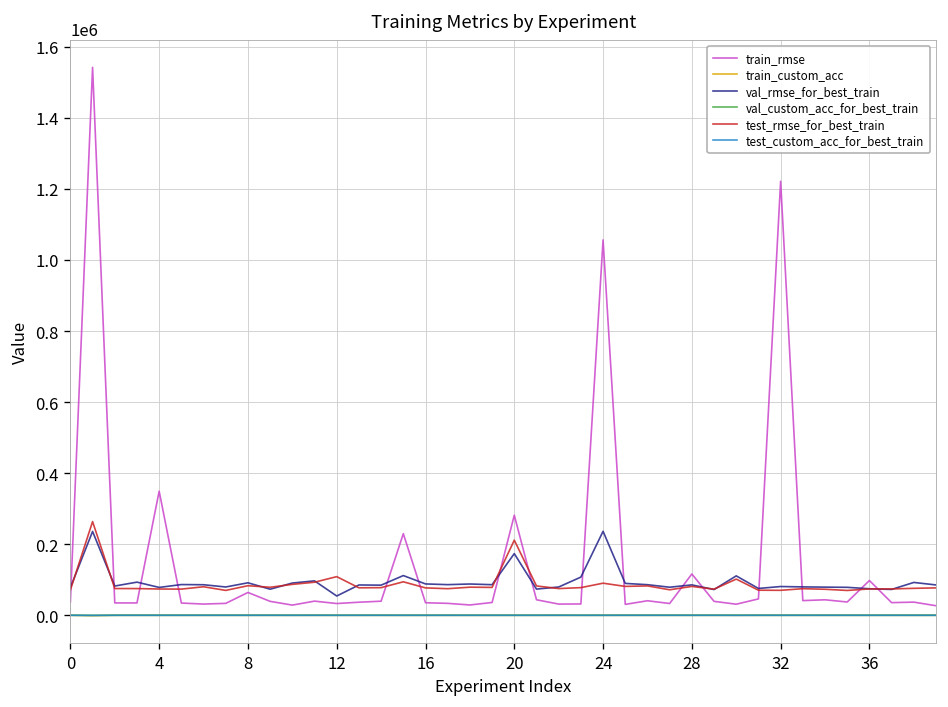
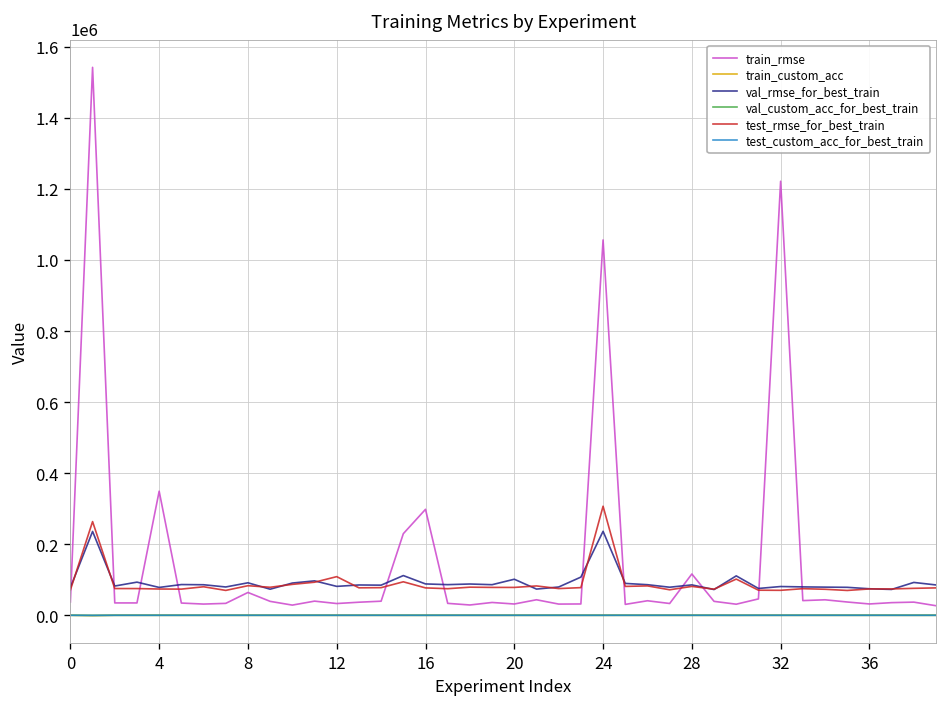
val_rmse_for_best_train, 12: 50000 -> 80000
train_rmse, 16: 40000 -> 300000
train_rmse, 20: 280000 -> 30000
val_rmse_for_best_train, 20: 170000 -> 100000
test_rmse_for_best_train, 20: 210000 -> 80000
test_rmse_for_best_train, 24: 90000 -> 310000
train_rmse, 36: 100000 -> 30000
